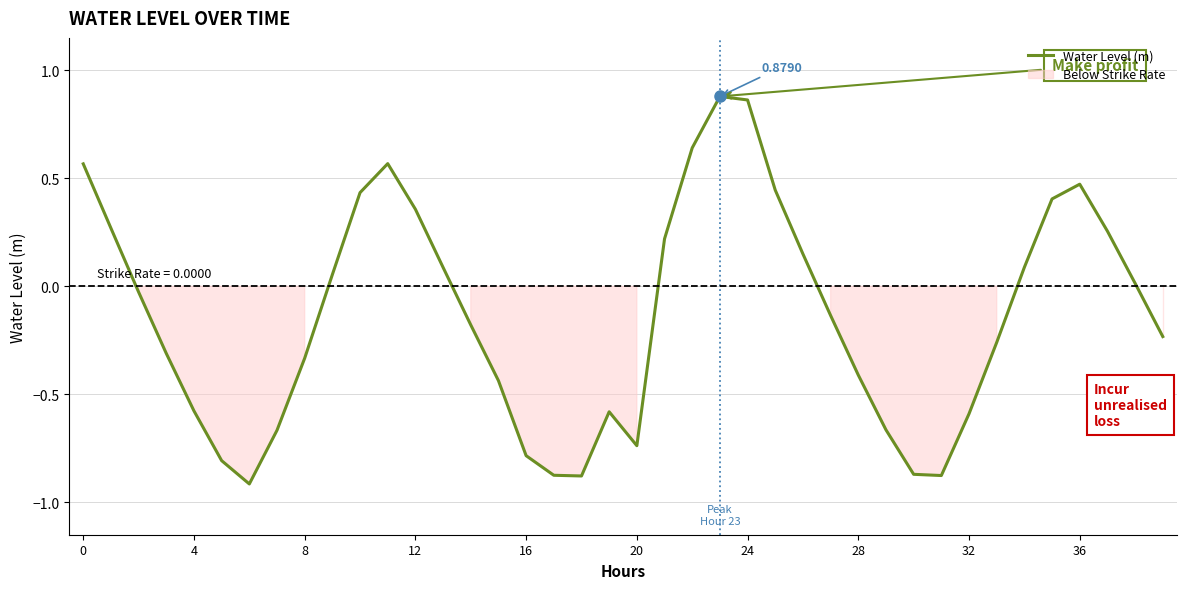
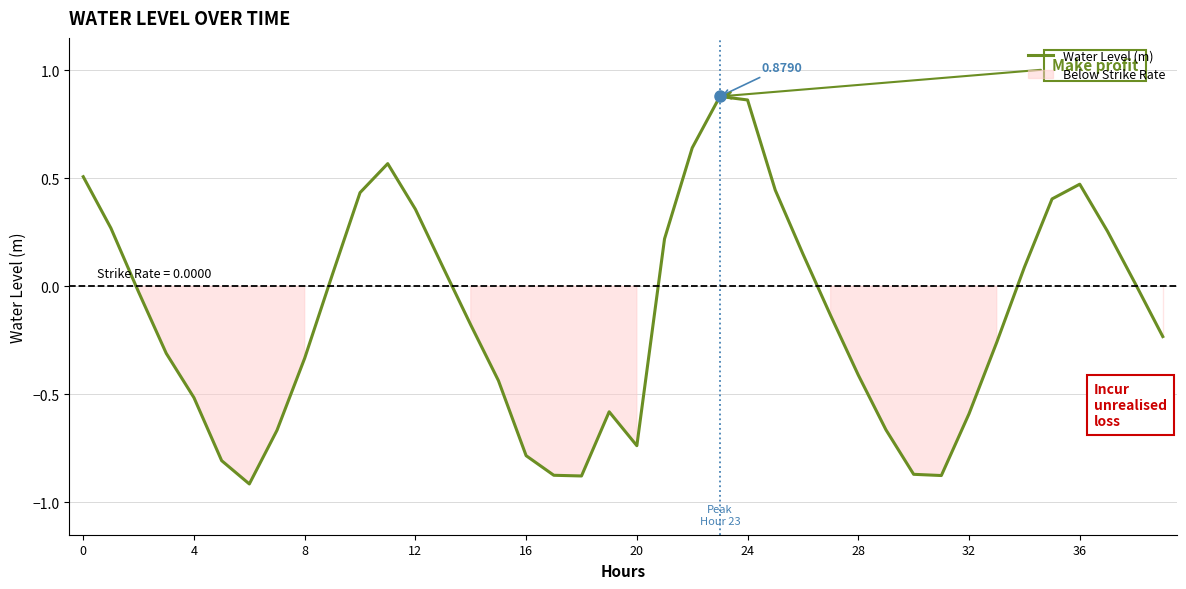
Water Level (m), 0: 0.57 -> 0.51
Water Level (m), 4: -0.58 -> -0.52
